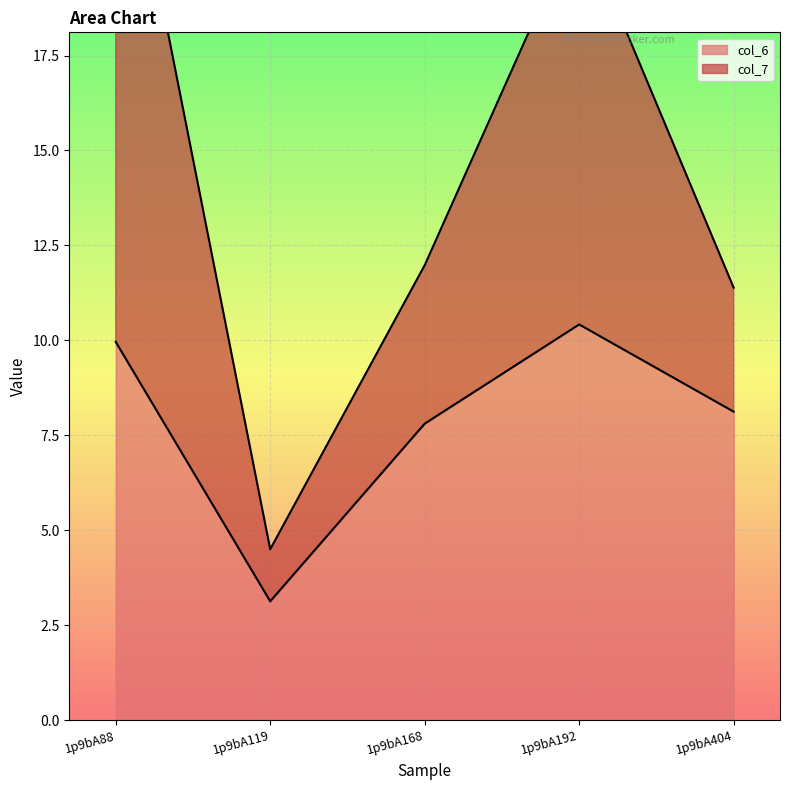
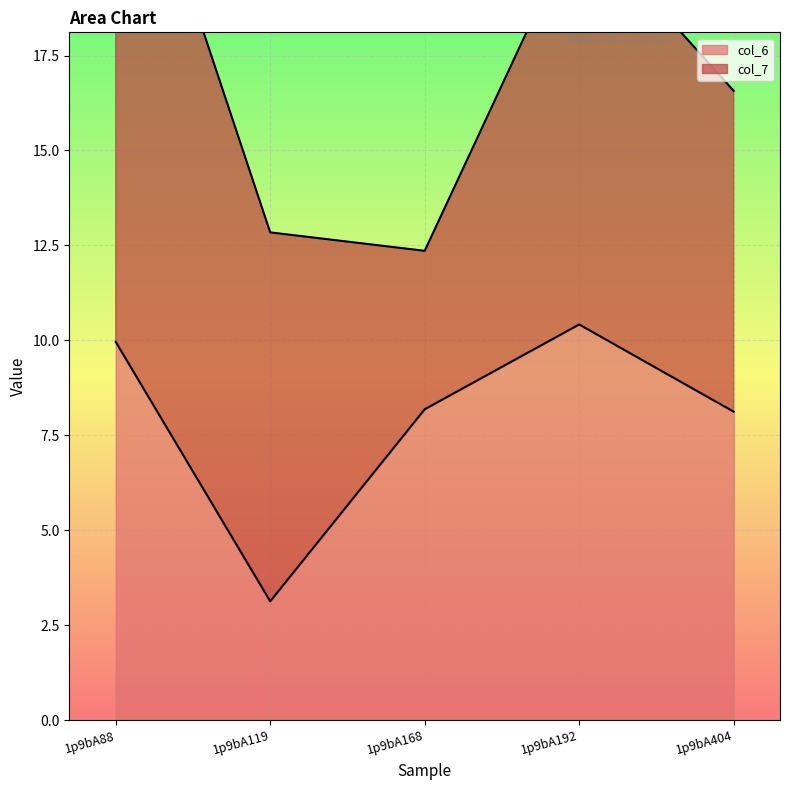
col_7, 1p9bA119: 1.4 -> 9.7
col_6, 1p9bA168: 7.8 -> 8.2
col_7, 1p9bA404: 3.3 -> 8.4
